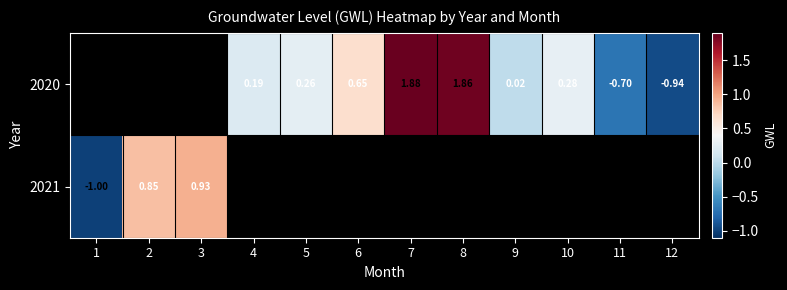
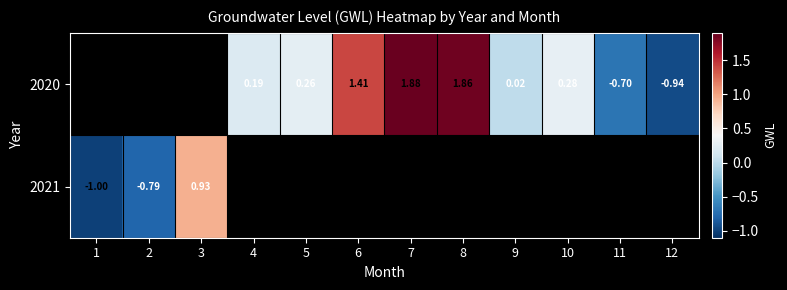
2020, 6: 0.65 -> 1.41
2021, 2: 0.85 -> -0.79
